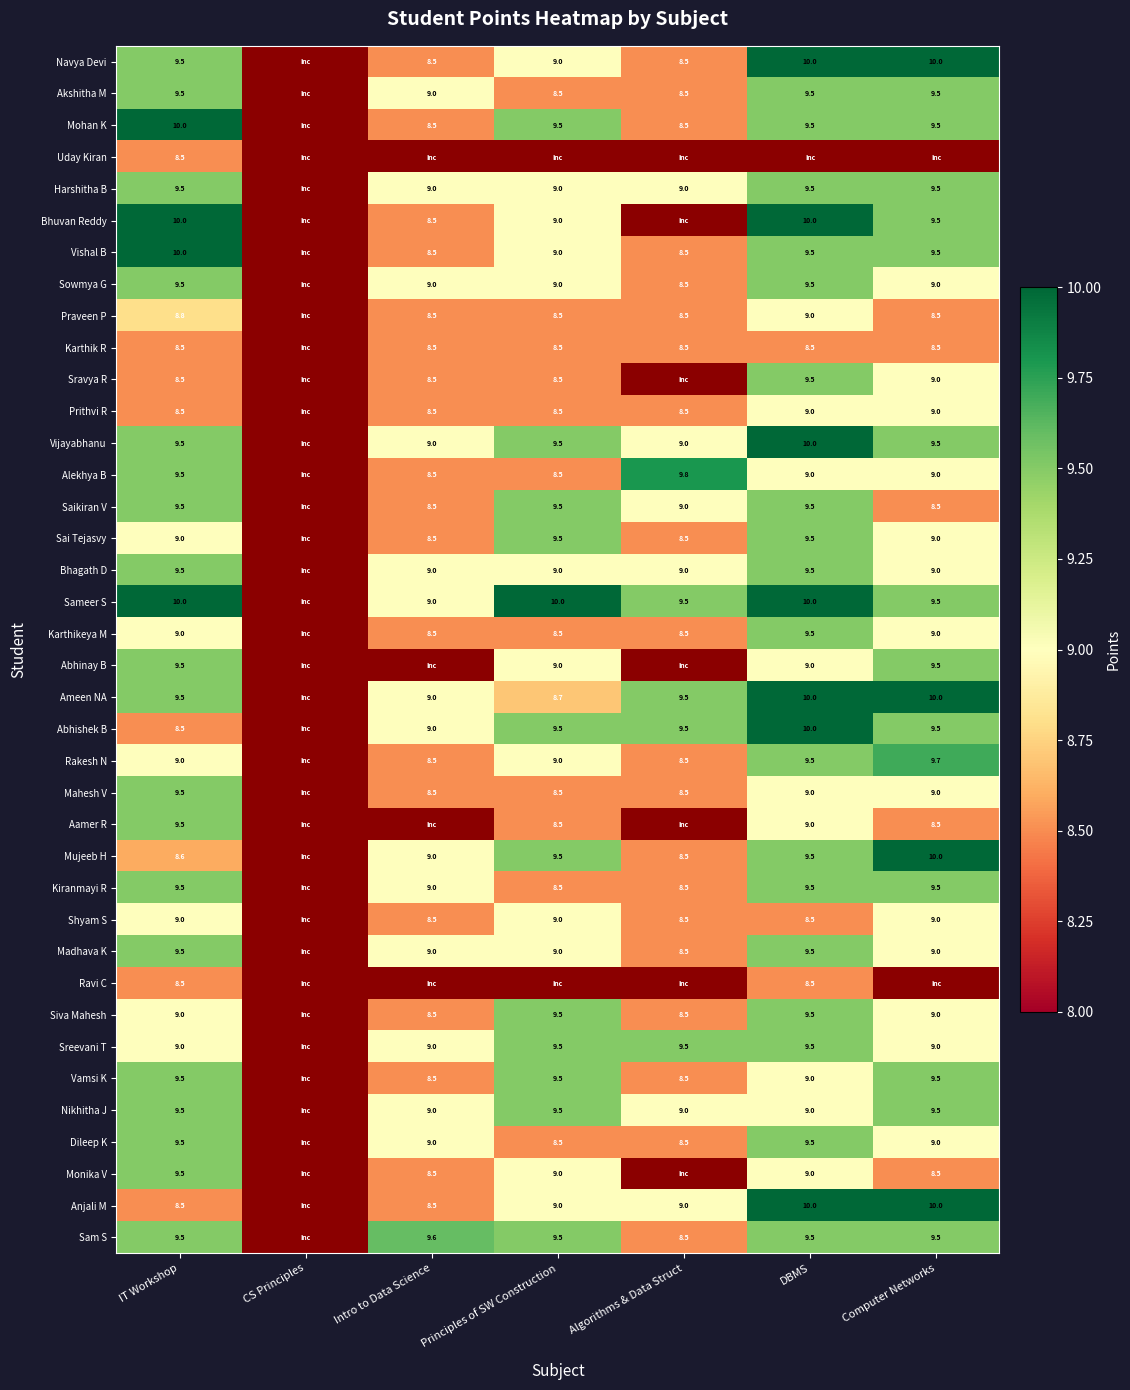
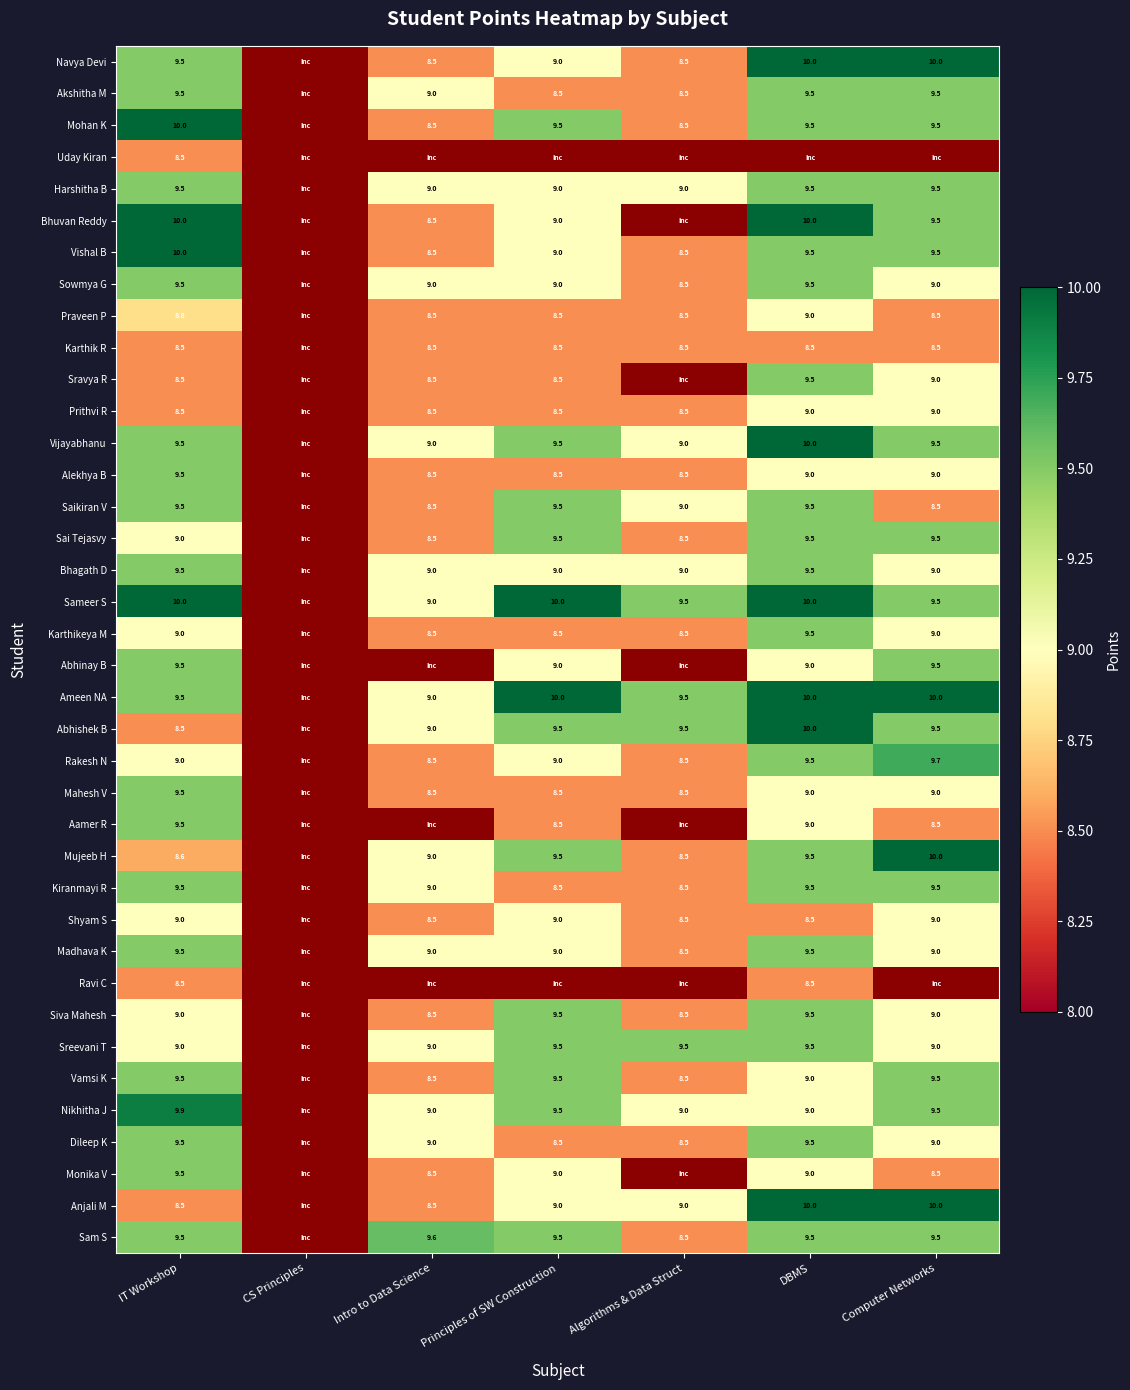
Alekhya B, Algorithms & Data Struct: 9.8 -> 8.5
Sai Tejasvy, Computer Networks: 9.0 -> 9.5
Ameen NA, Principles of SW Construction: 8.7 -> 10.0
Nikhitha J, IT Workshop: 9.5 -> 9.9
